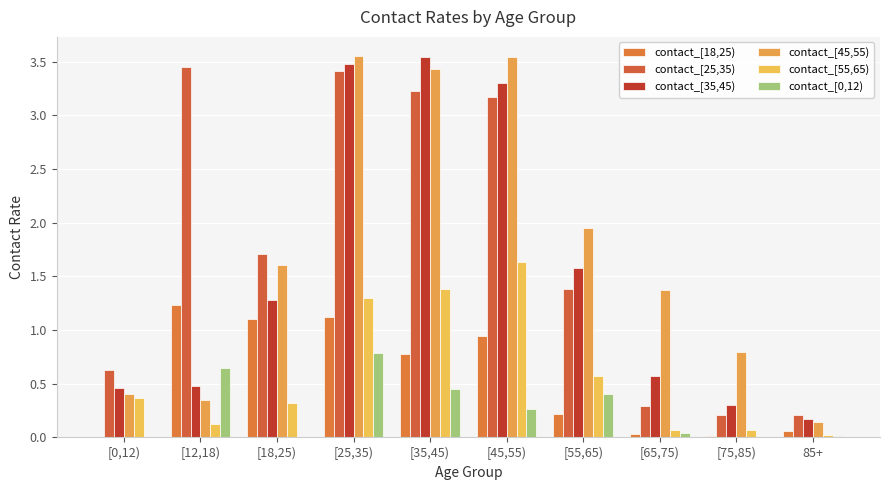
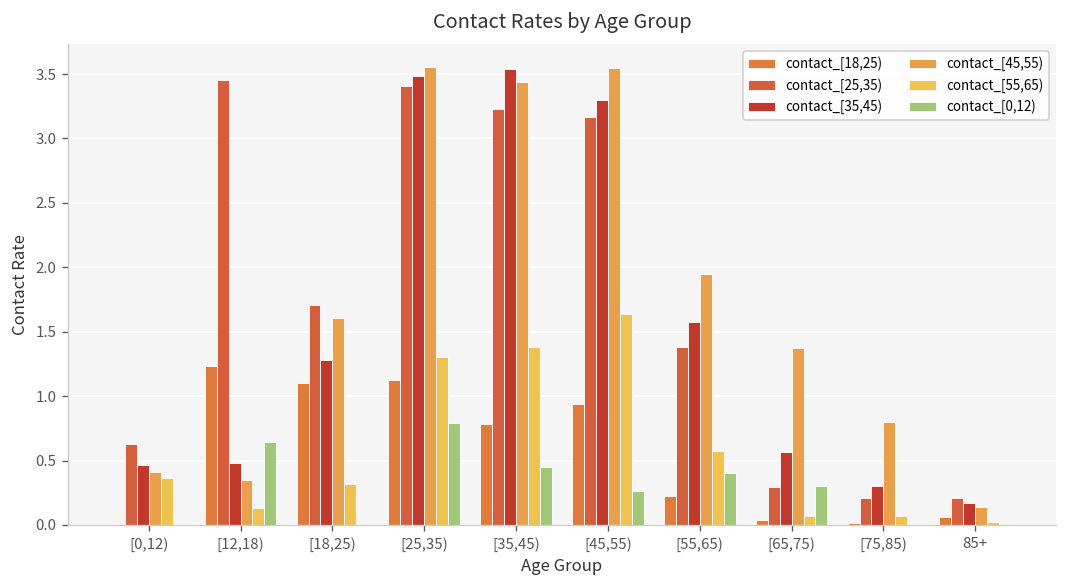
contact_[0,12), [65,75): 0.04 -> 0.30
